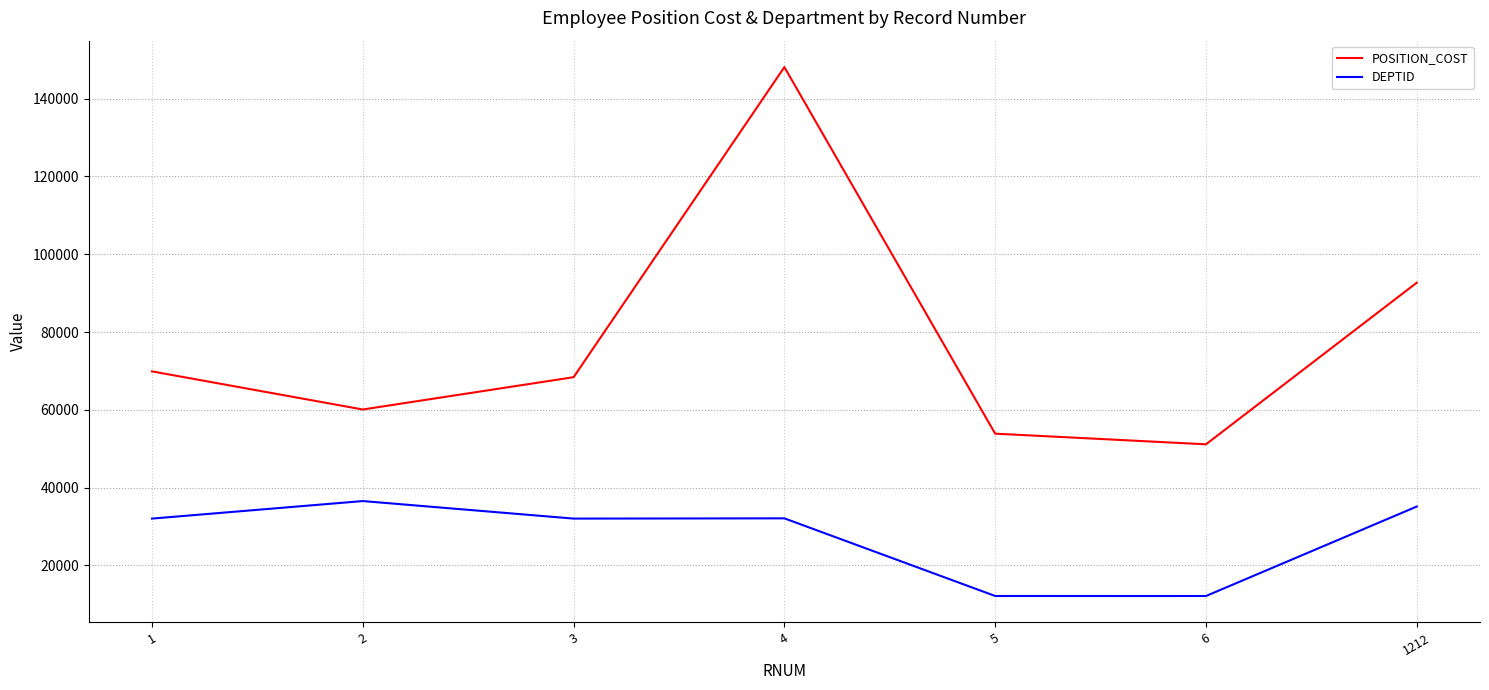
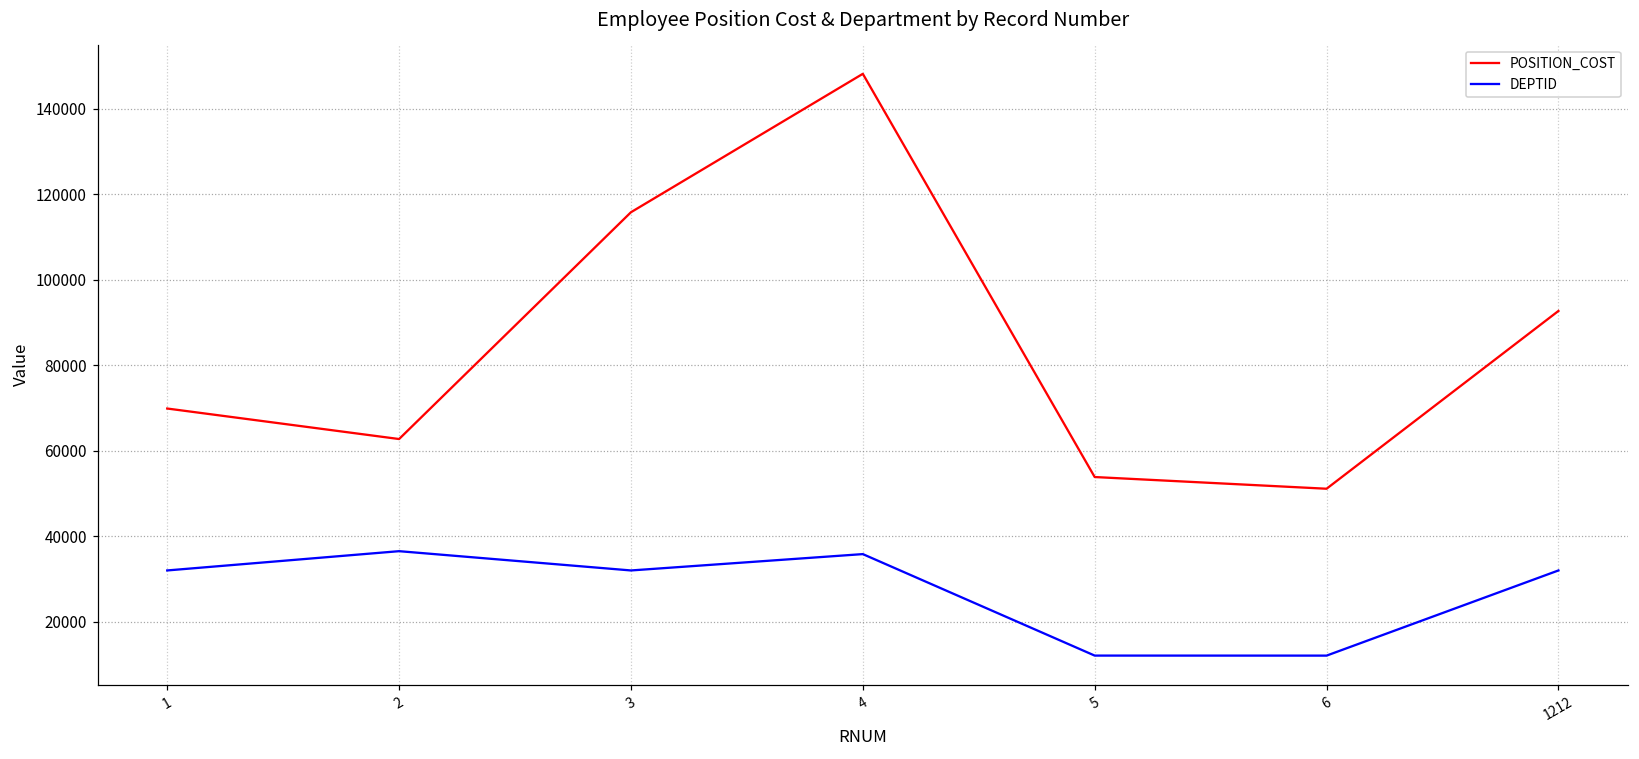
POSITION_COST, 2: 60000 -> 63000
POSITION_COST, 3: 68000 -> 116000
DEPTID, 4: 32000 -> 36000
DEPTID, 1212: 35000 -> 32000
